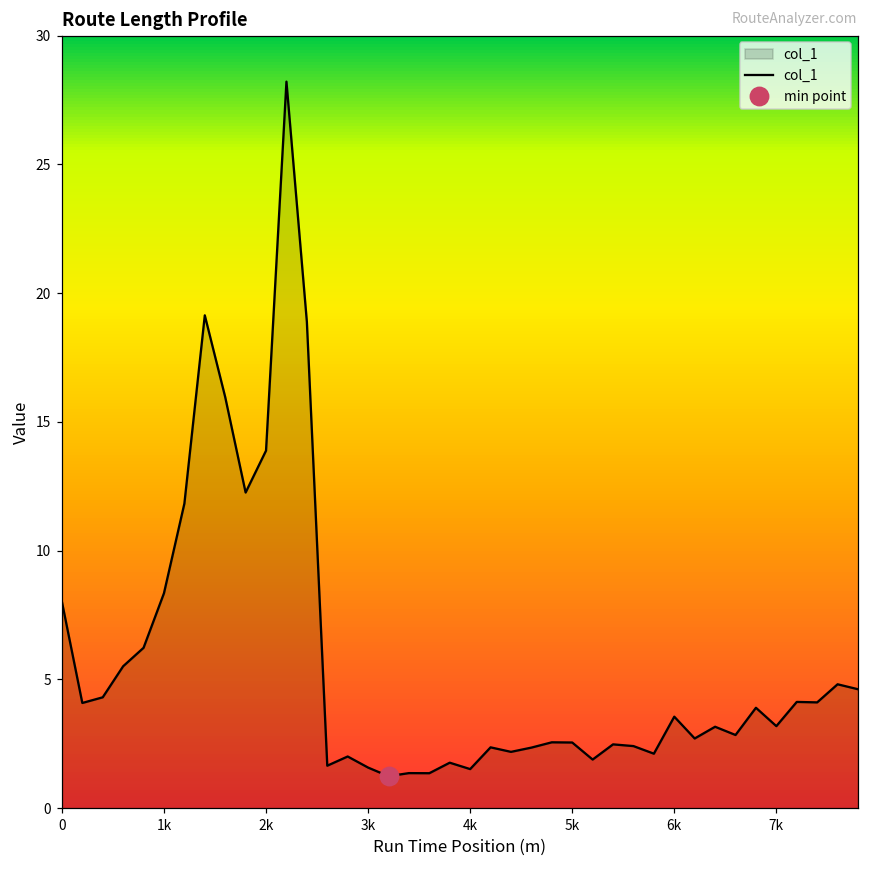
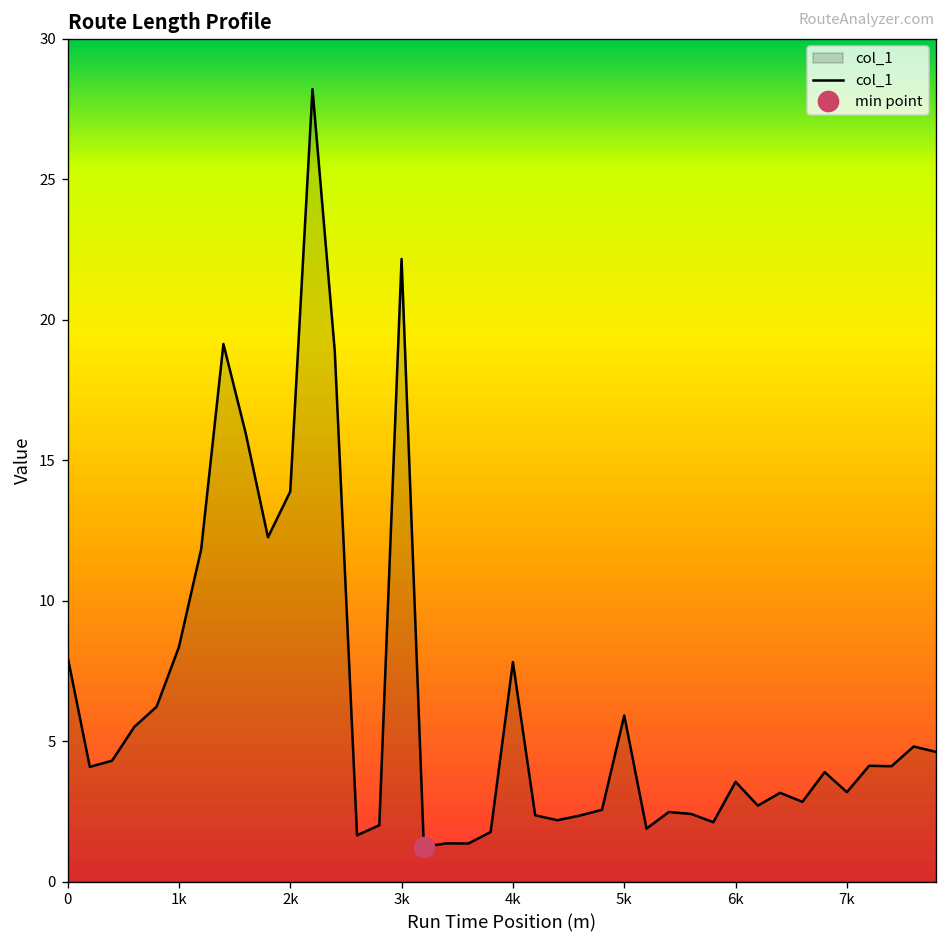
col_1, 3k: 1.6 -> 22.2
col_1, 4k: 1.5 -> 7.8
col_1, 5k: 2.6 -> 5.9
